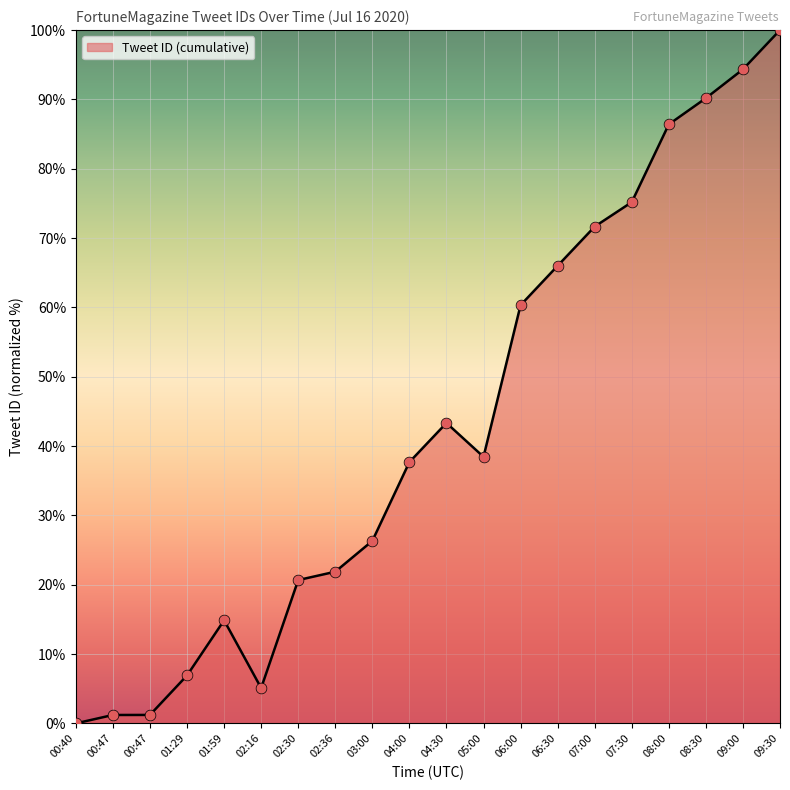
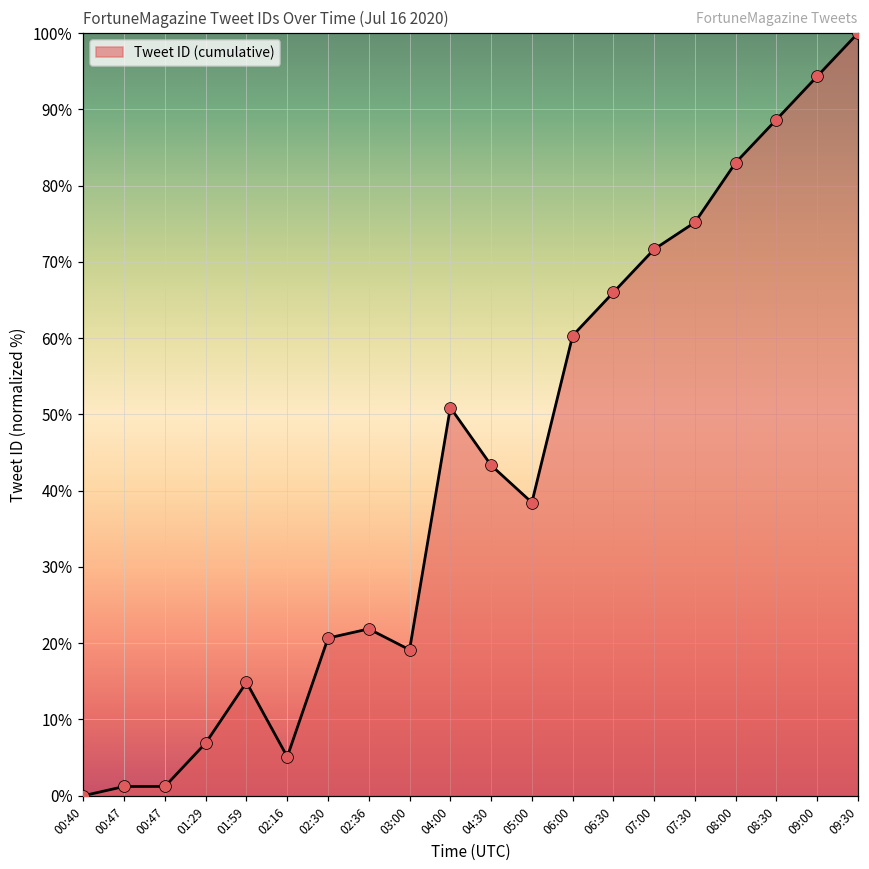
03:00: 26% -> 19%
04:00: 38% -> 51%
08:00: 86% -> 83%
08:30: 90% -> 89%
